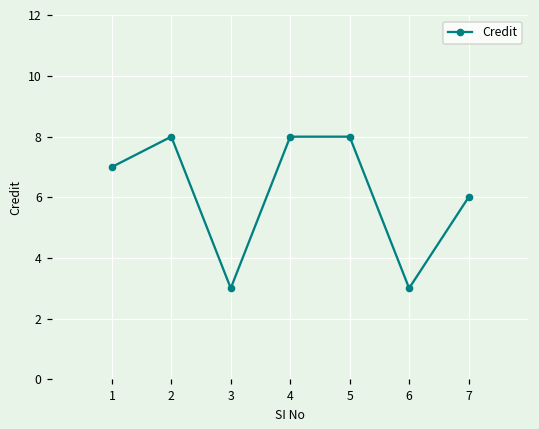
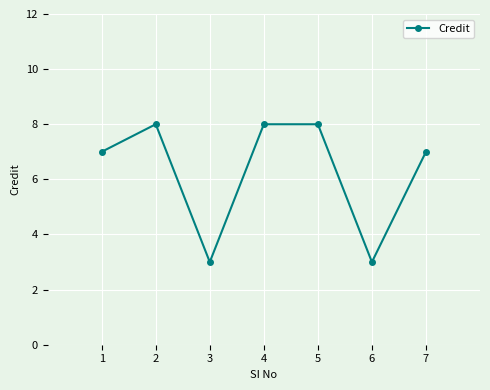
7: 6 -> 7
